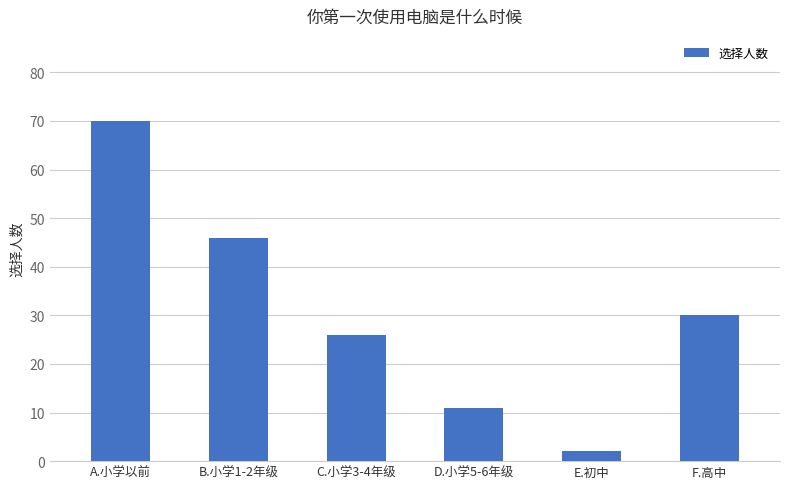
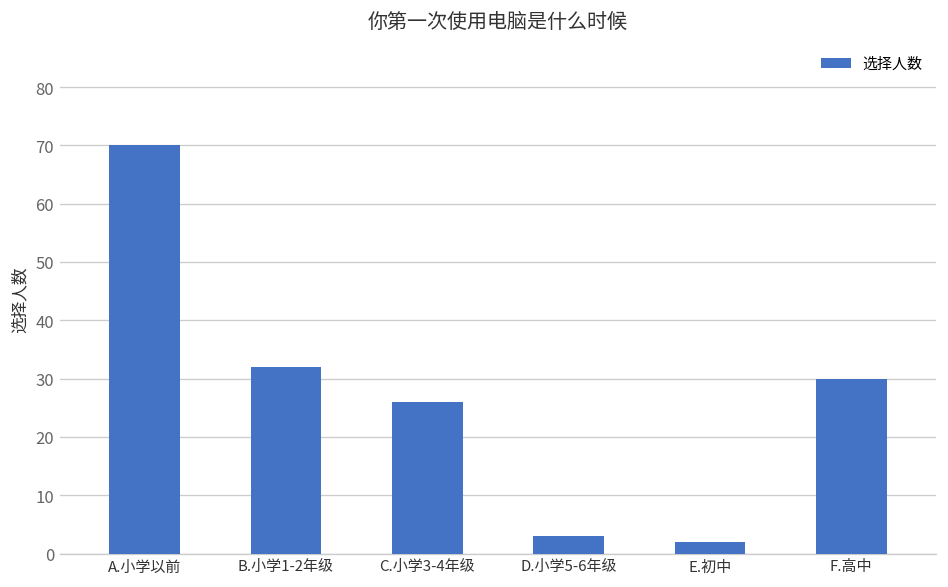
B.小学1-2年级: 46 -> 32
D.小学5-6年级: 11 -> 3
